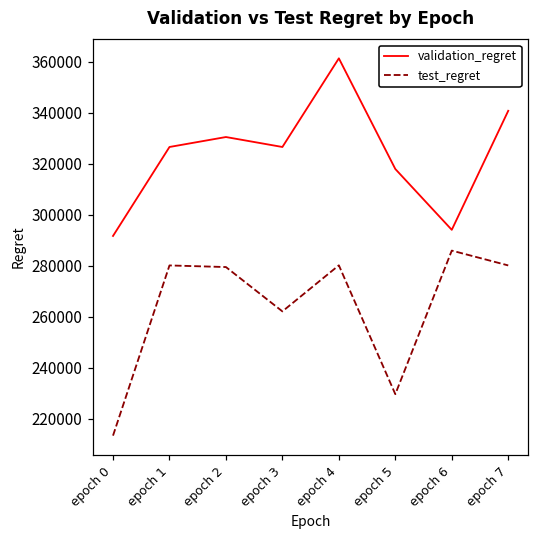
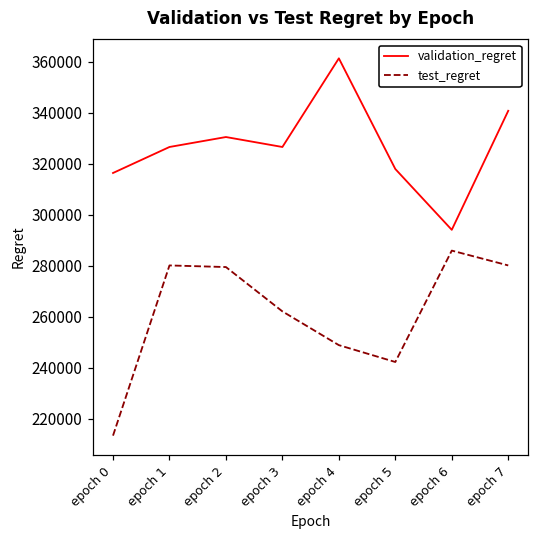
validation_regret, epoch 0: 292000 -> 316000
test_regret, epoch 4: 280000 -> 249000
test_regret, epoch 5: 230000 -> 242000
